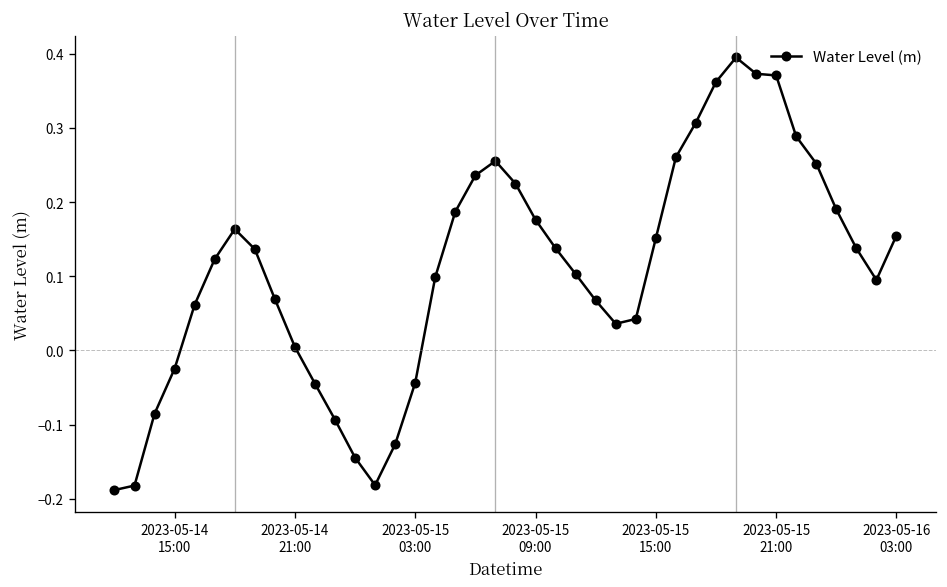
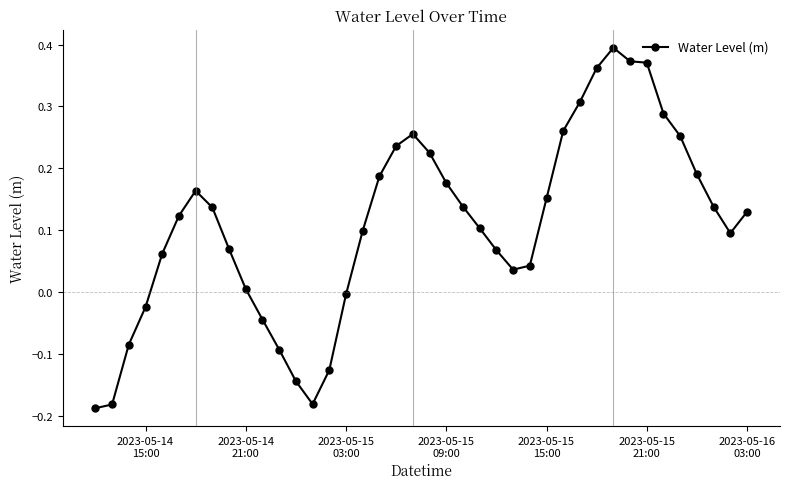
2023-05-15 03:00: -0.04 -> 0.00
2023-05-16 03:00: 0.15 -> 0.13
